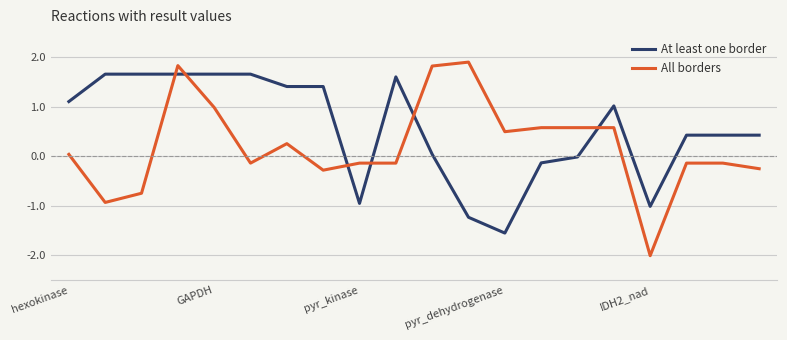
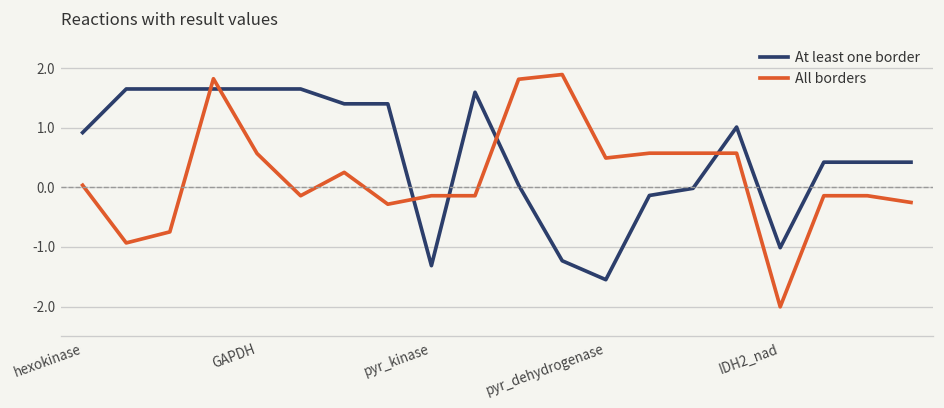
At least one border, hexokinase: 1.1 -> 0.9
All borders, GAPDH: 1.0 -> 0.6
At least one border, pyr_kinase: -1.0 -> -1.3
